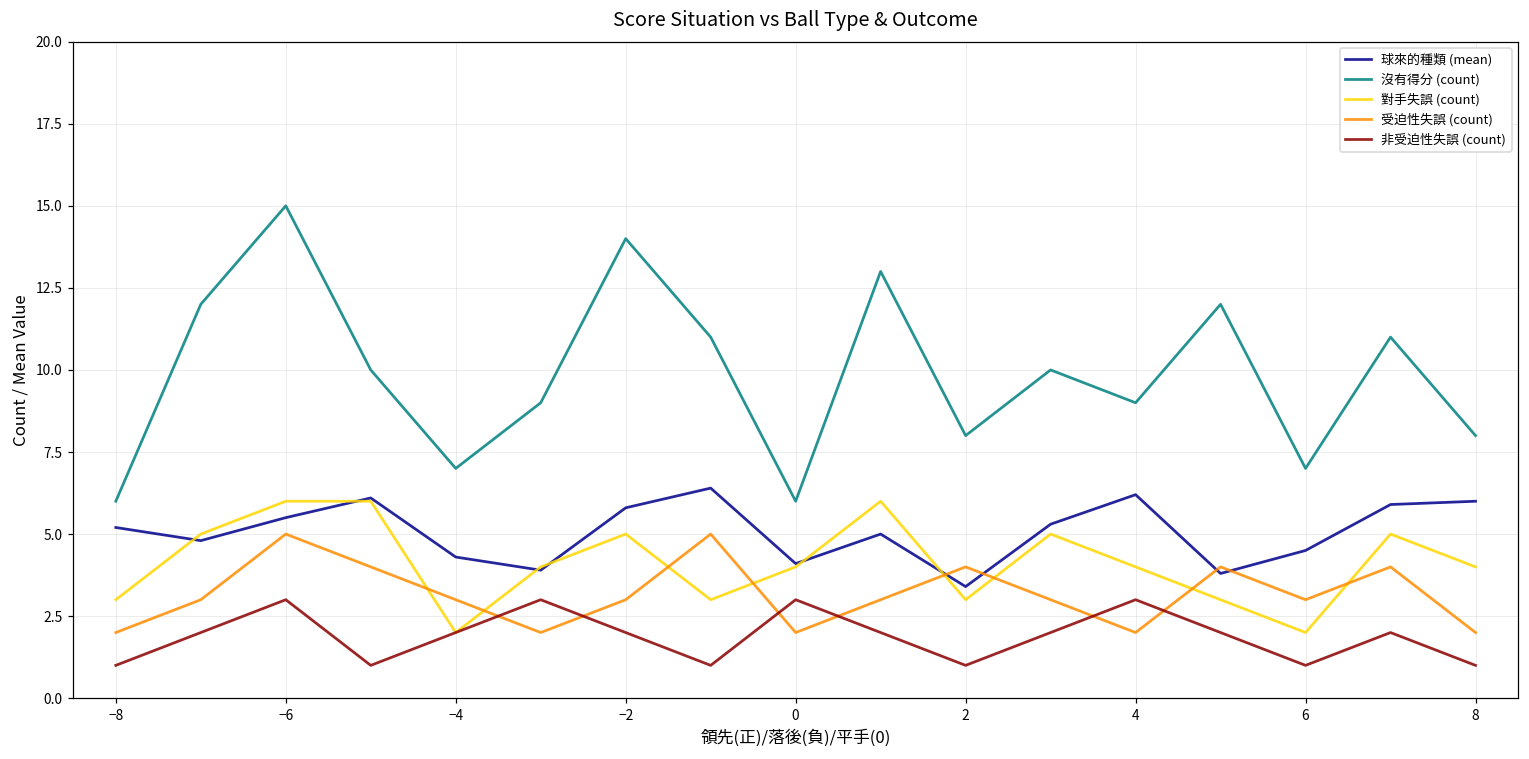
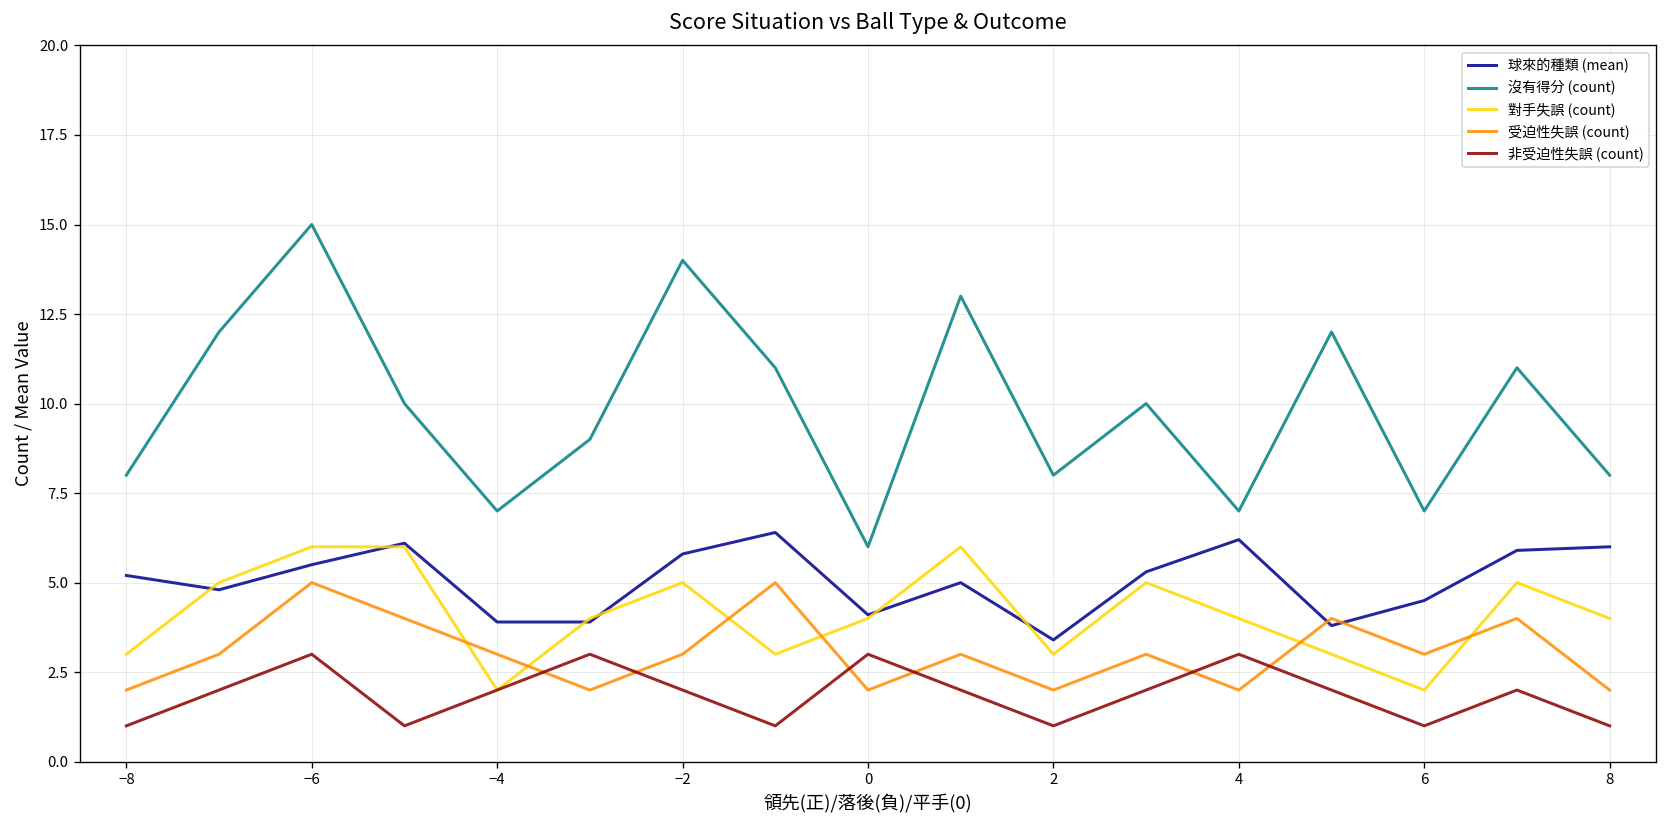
沒有得分 (count), −8: 6 -> 8
球來的種類 (mean), −4: 4.3 -> 3.9
受迫性失誤 (count), 2: 4 -> 2
沒有得分 (count), 4: 9 -> 7
